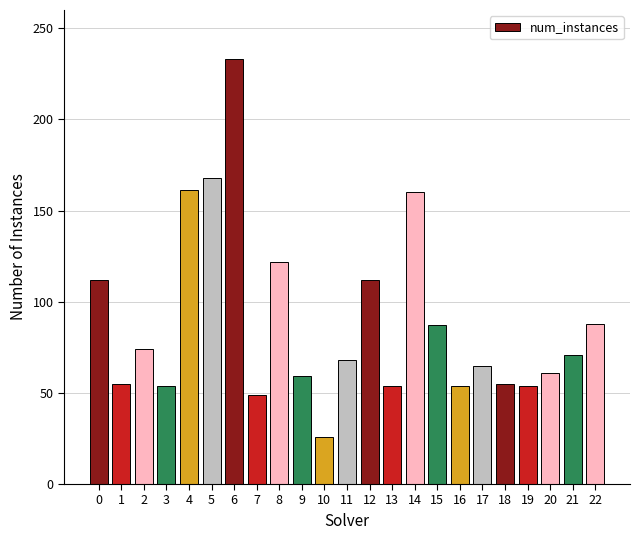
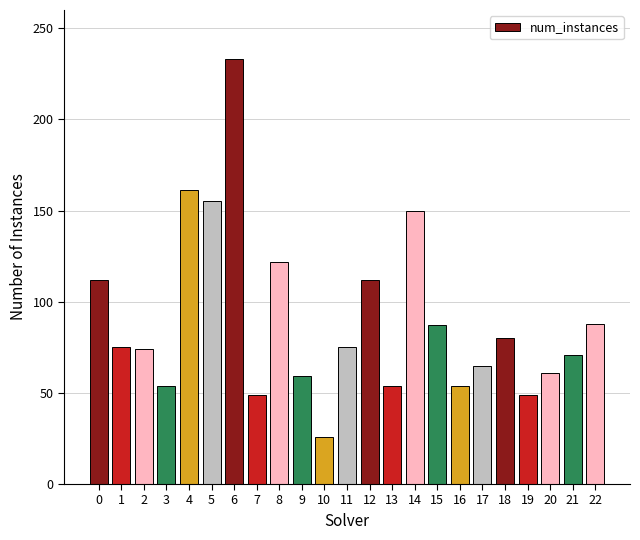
1: 55 -> 75
5: 168 -> 155
11: 68 -> 75
14: 160 -> 150
18: 55 -> 80
19: 54 -> 49
